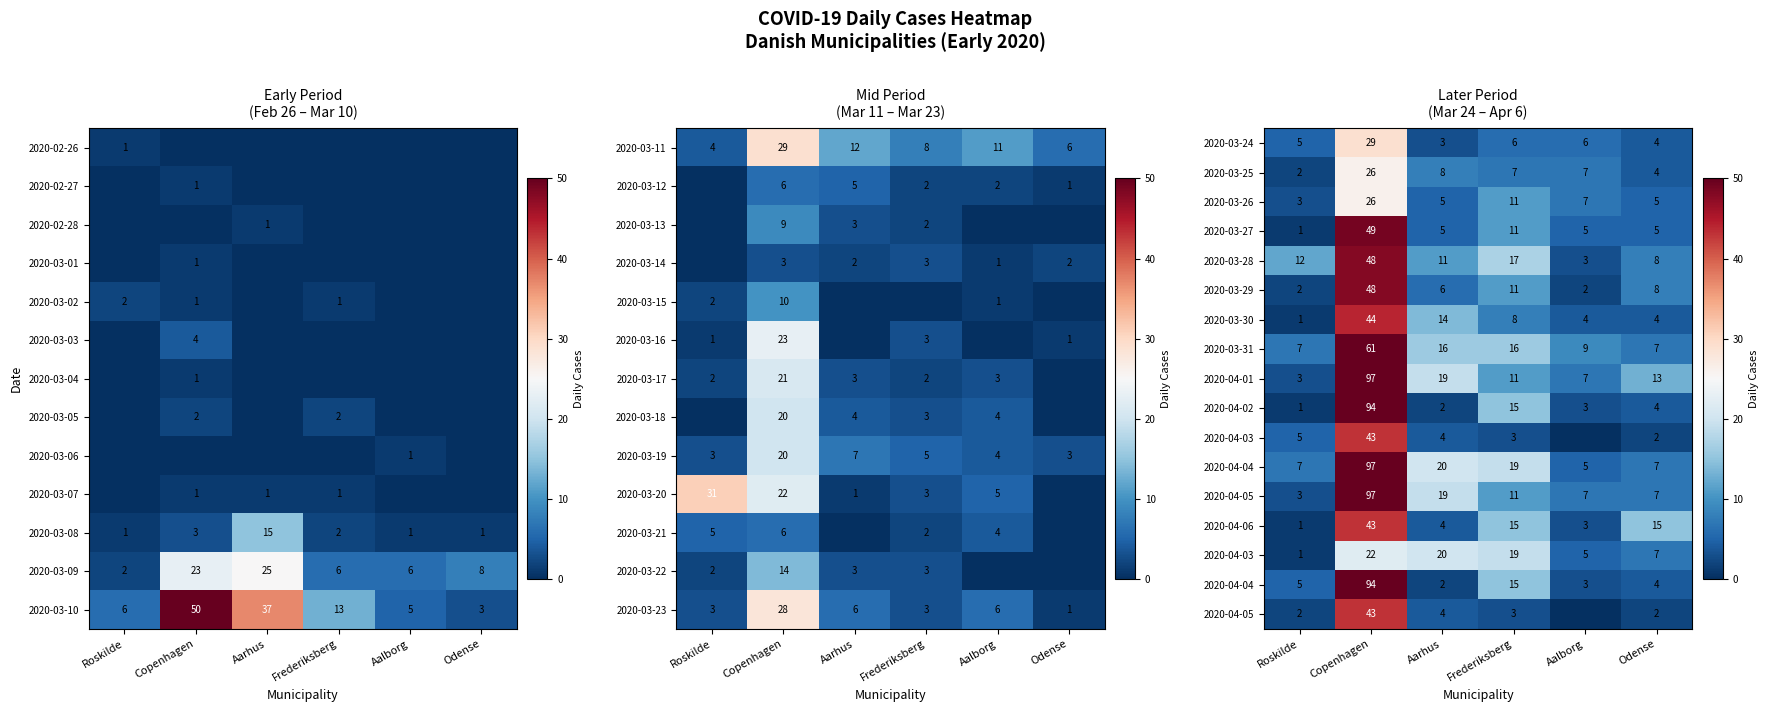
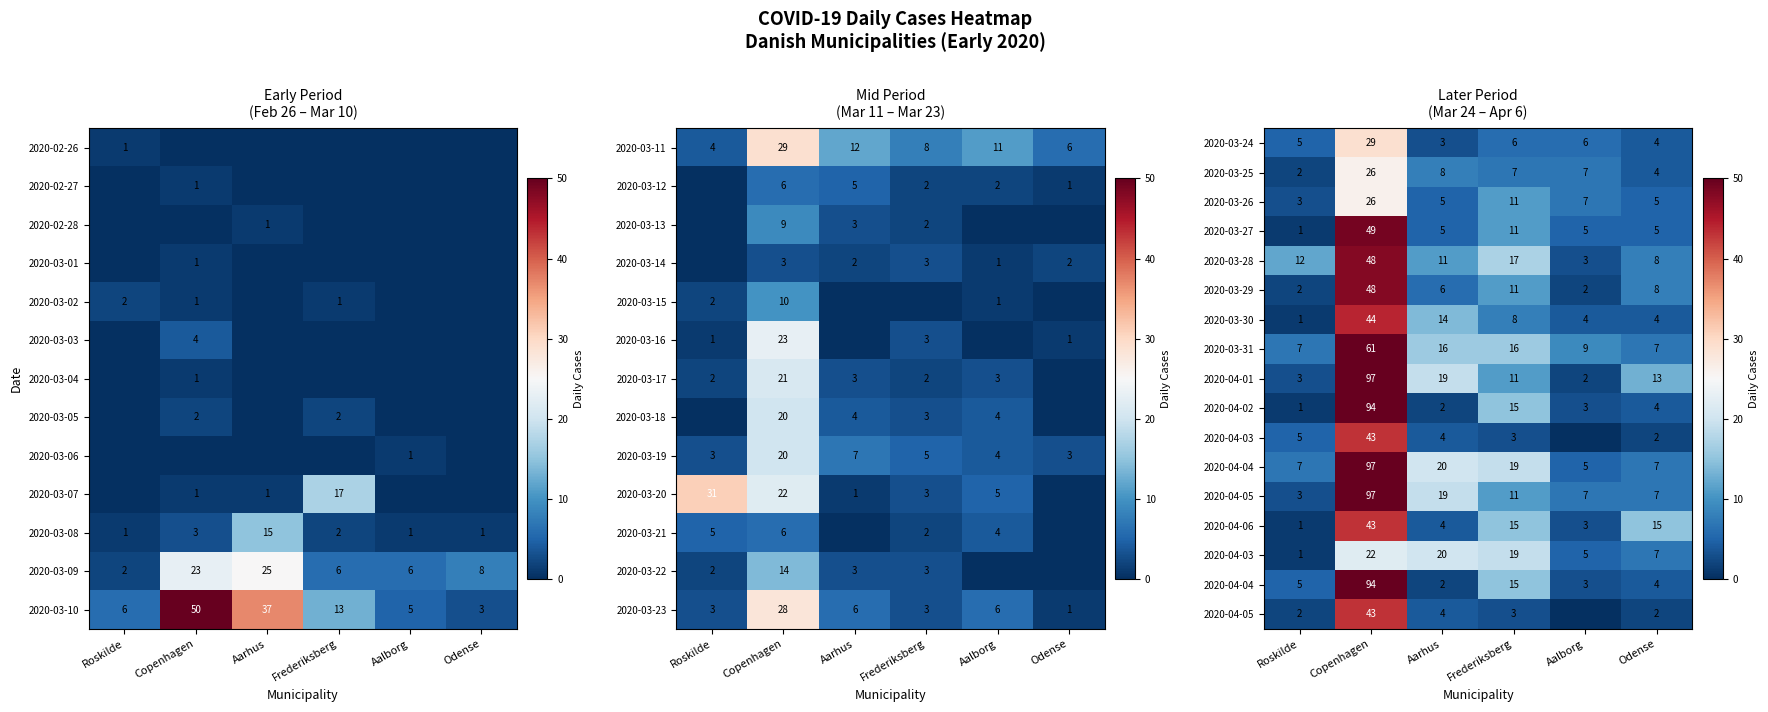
Early Period (Feb 26 – Mar 10), 2020-03-07, Frederiksberg: 1 -> 17
Later Period (Mar 24 – Apr 6), 2020-04-01, Aalborg: 7 -> 2
